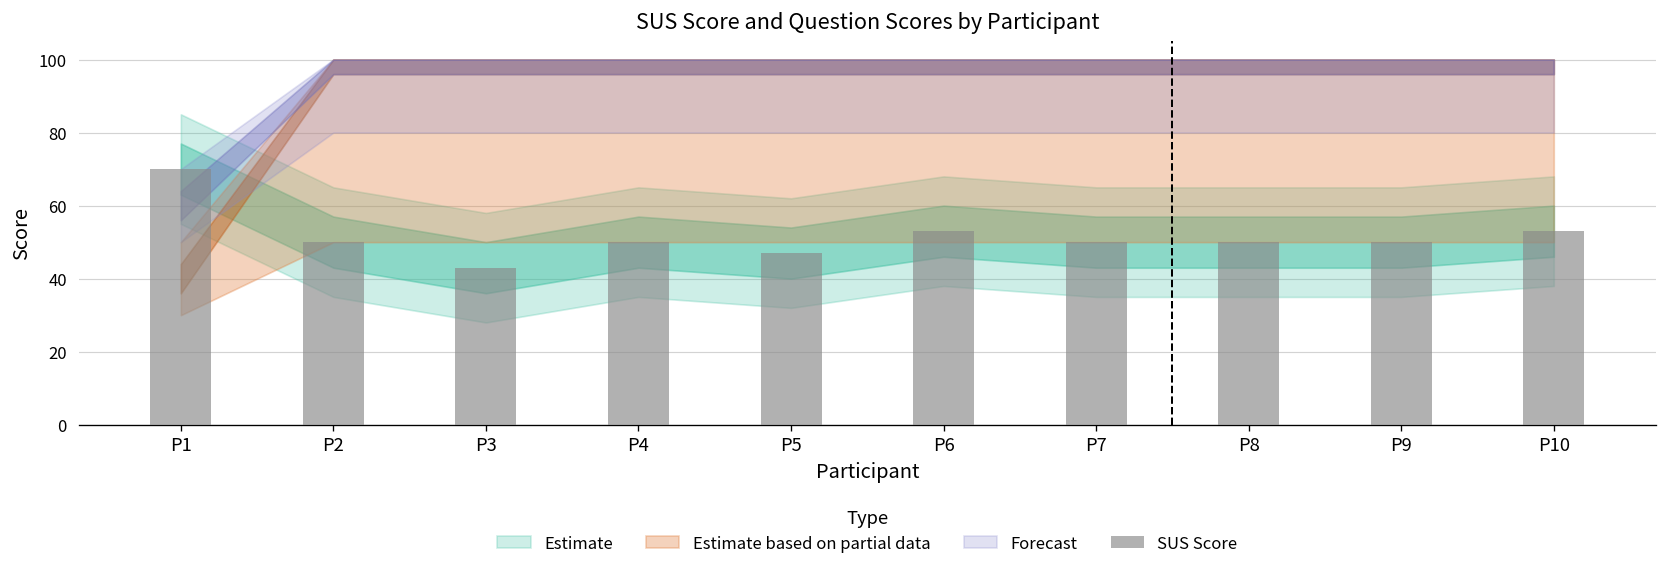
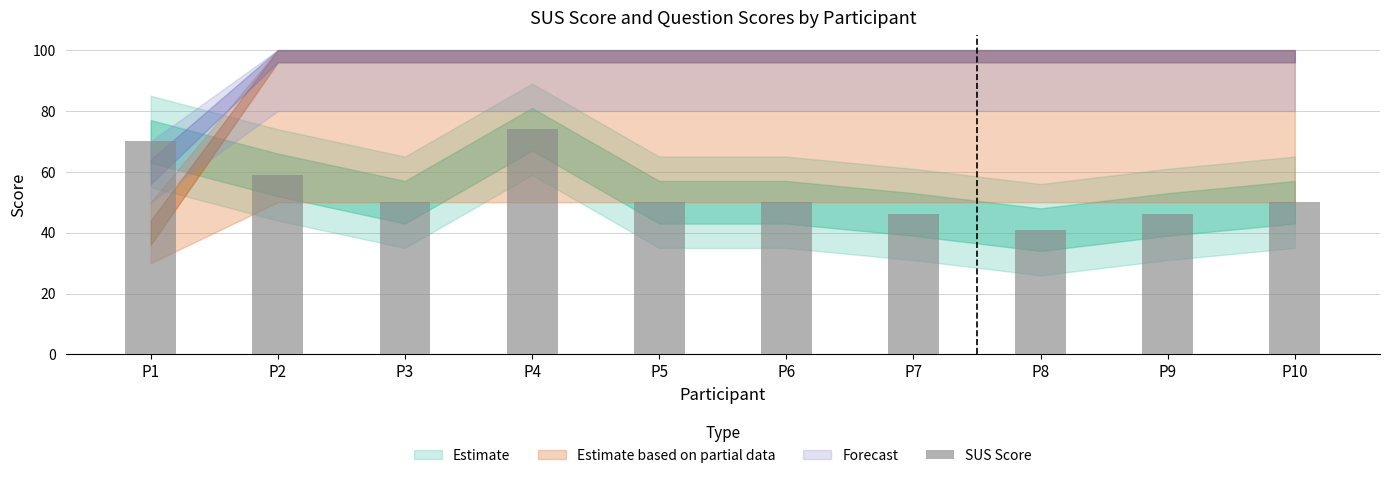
SUS Score, P2: 50 -> 59
SUS Score, P3: 43 -> 50
SUS Score, P4: 50 -> 74
SUS Score, P5: 47 -> 50
SUS Score, P6: 53 -> 50
SUS Score, P7: 50 -> 46
SUS Score, P8: 50 -> 41
SUS Score, P9: 50 -> 46
SUS Score, P10: 53 -> 50
